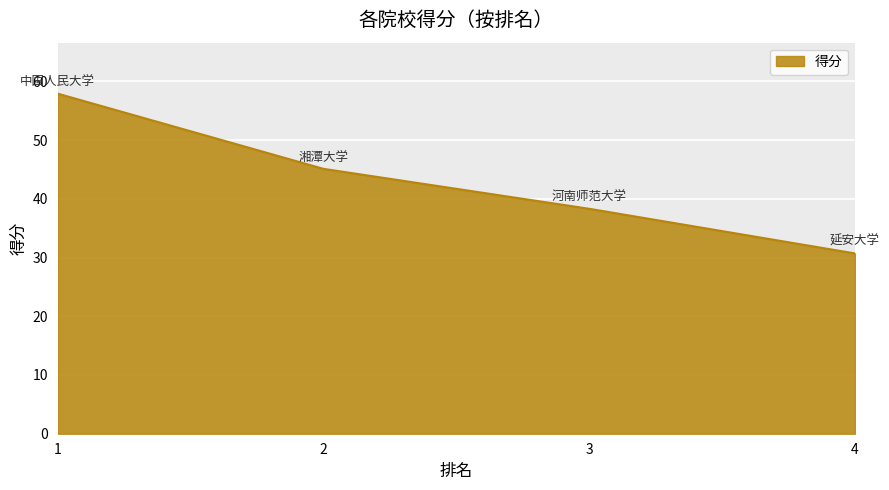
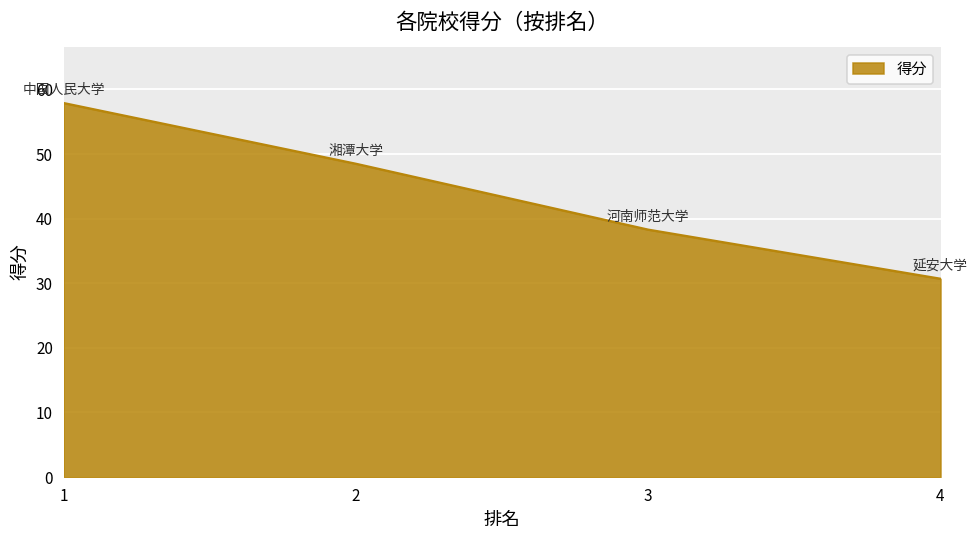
2: 45 -> 49
